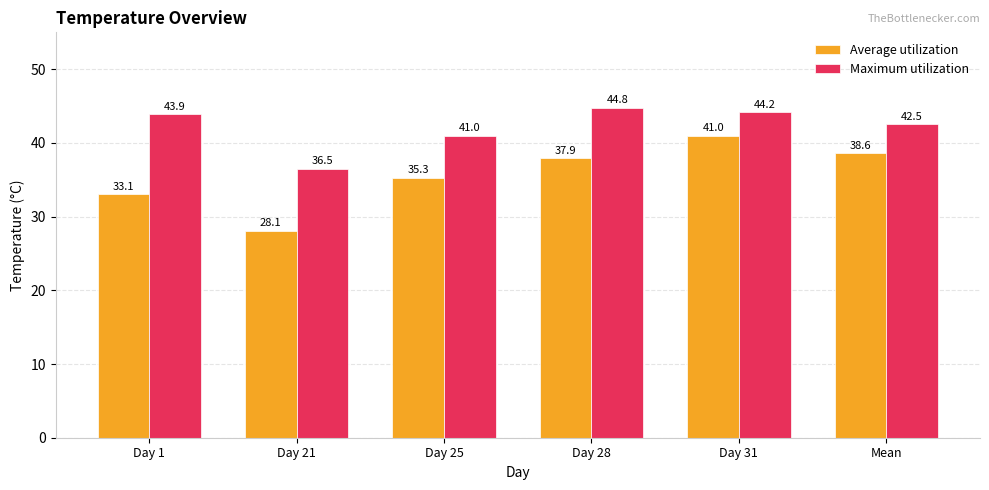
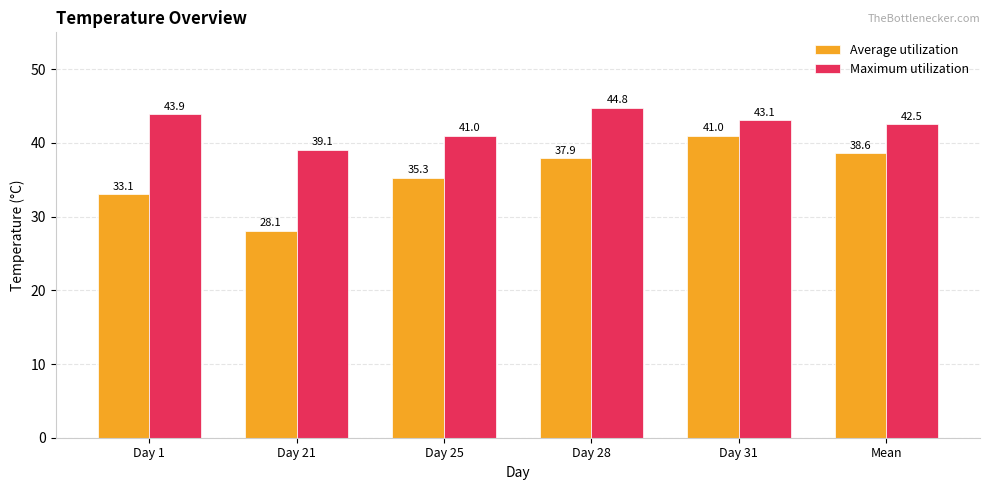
Maximum utilization, Day 21: 36.5 -> 39.1
Maximum utilization, Day 31: 44.2 -> 43.1
